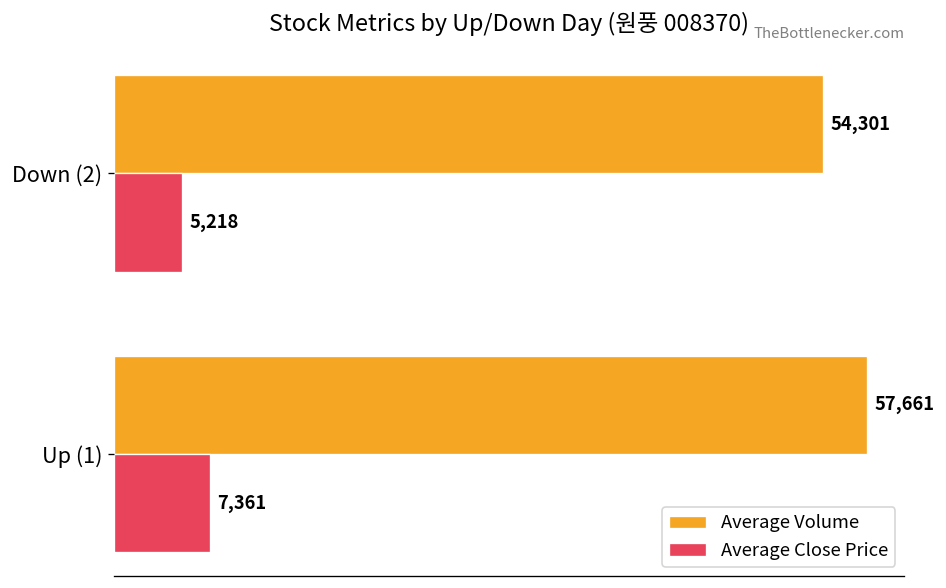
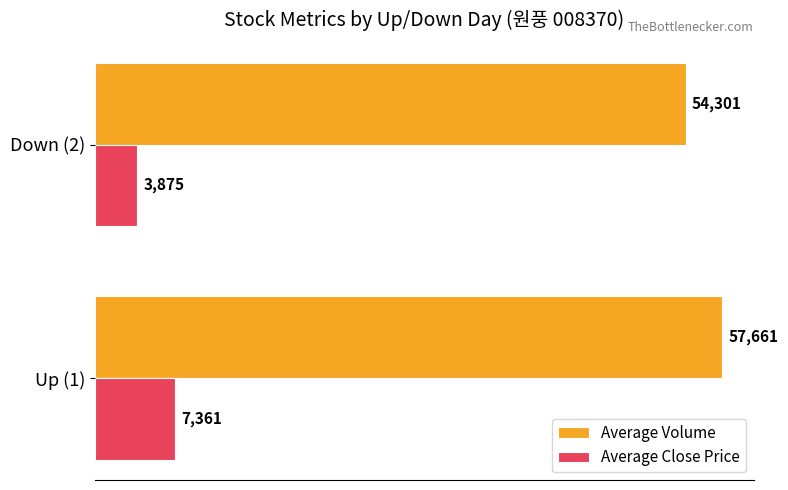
Average Close Price, Down (2): 5,218 -> 3,875
